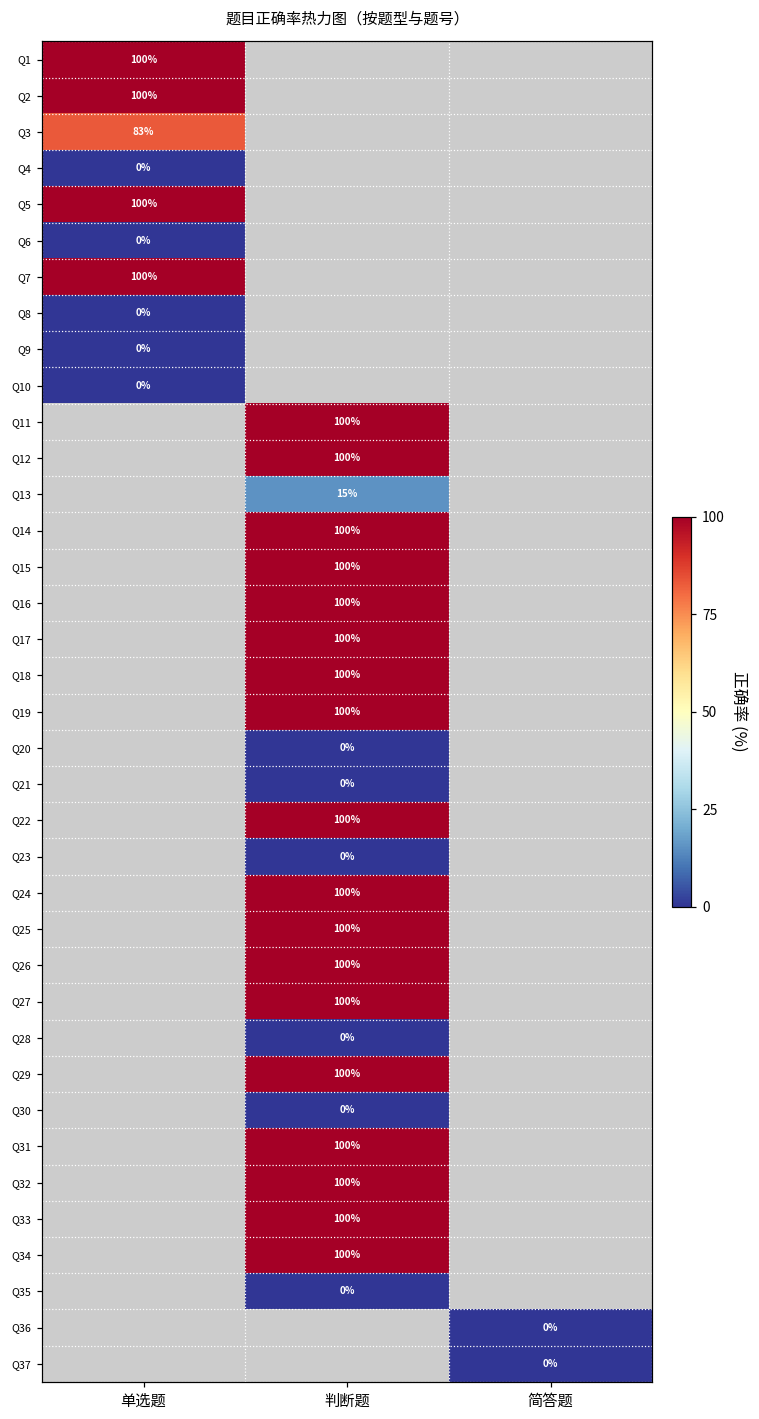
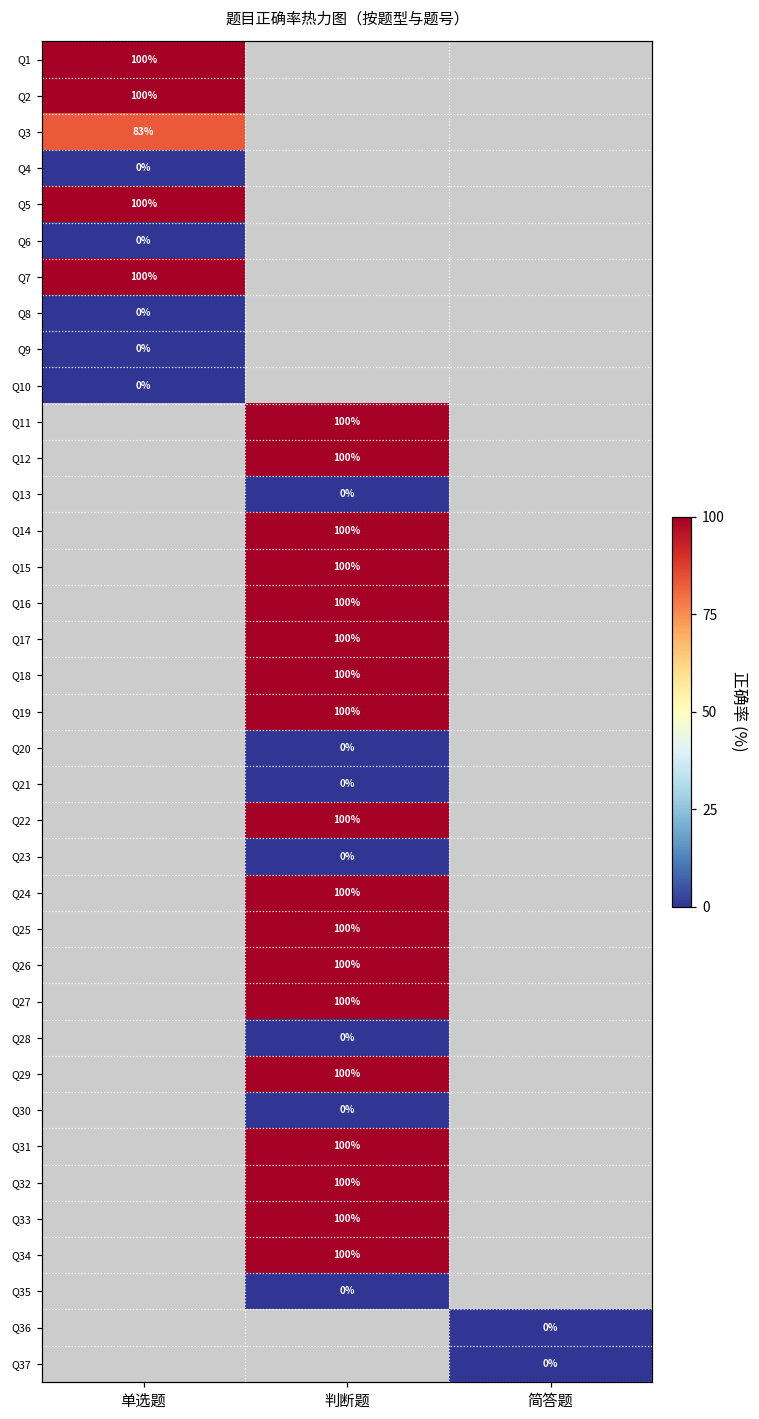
Q13, 判断题: 15% -> 0%
